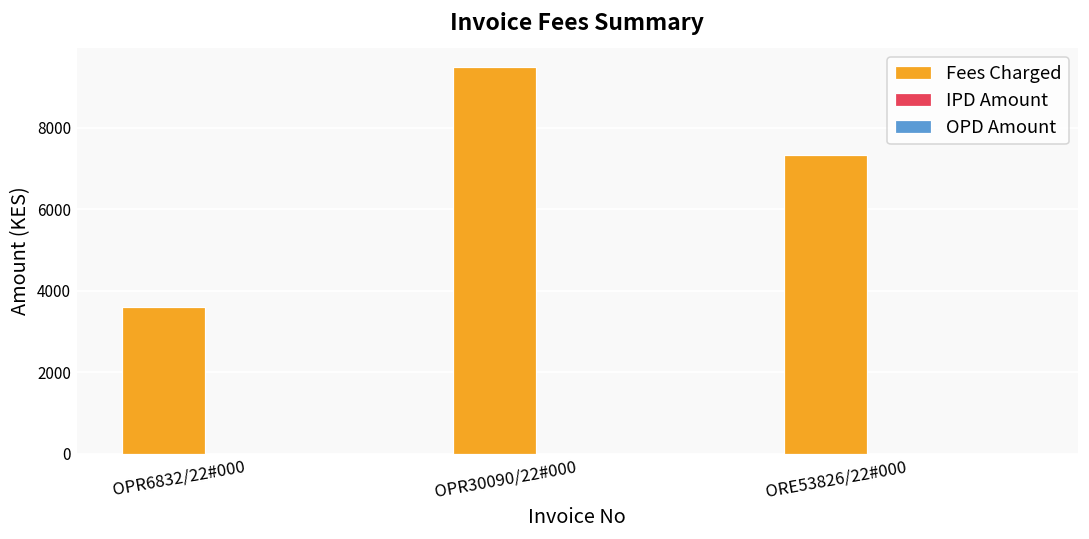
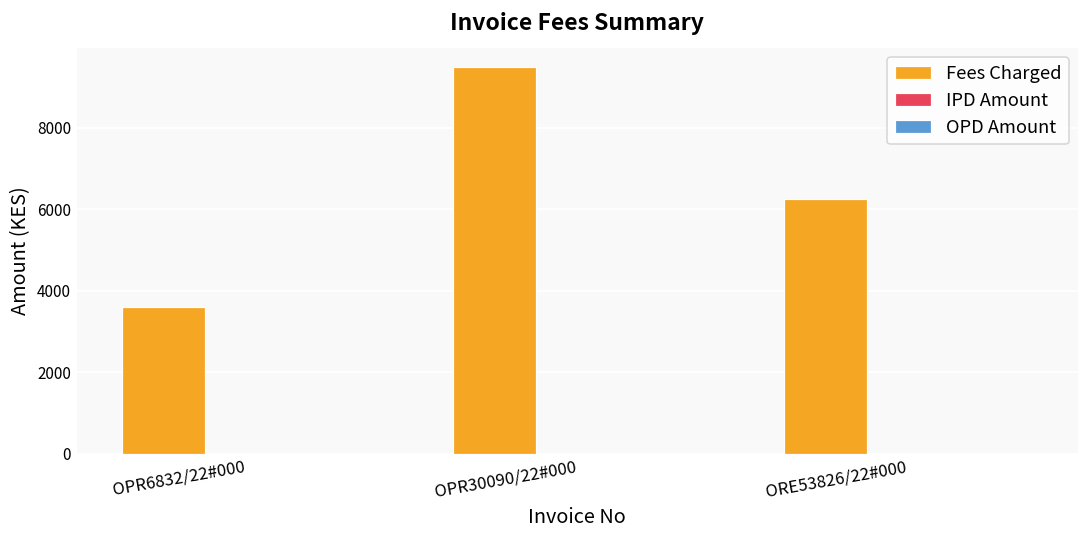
Fees Charged, ORE53826/22#000: 7300 -> 6300
